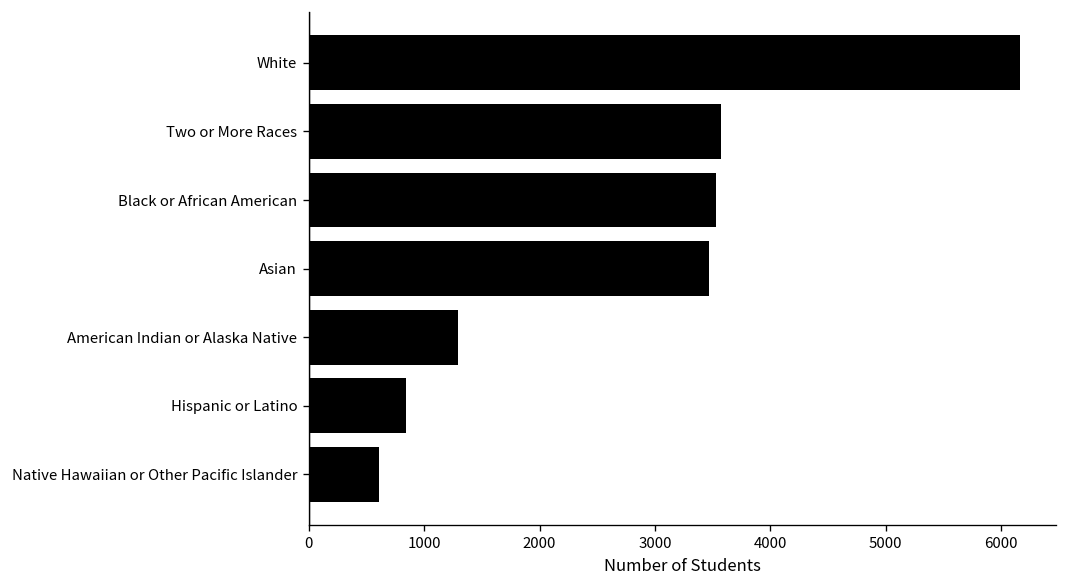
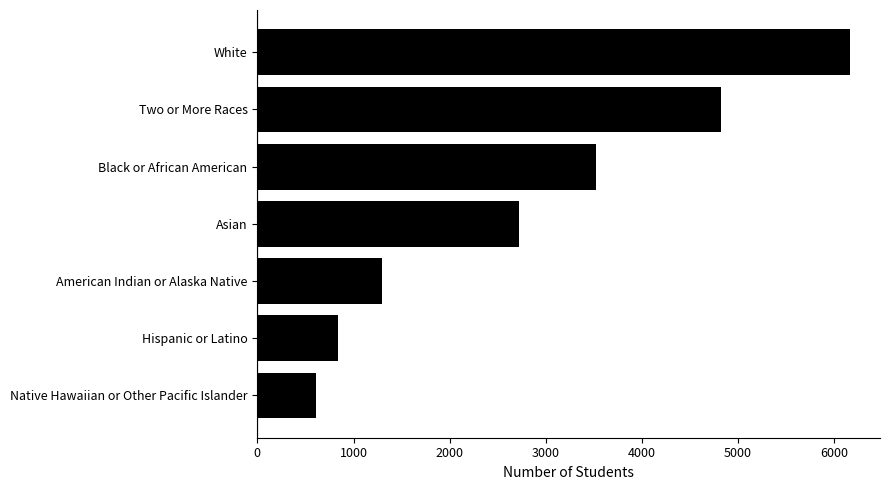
Two or More Races: 3600 -> 4800
Asian: 3500 -> 2700
